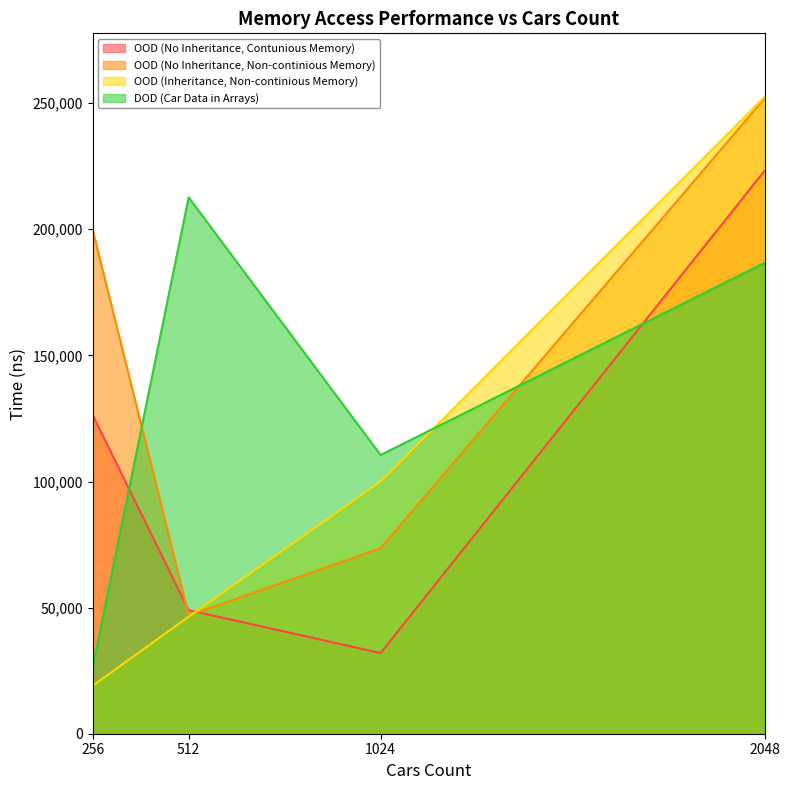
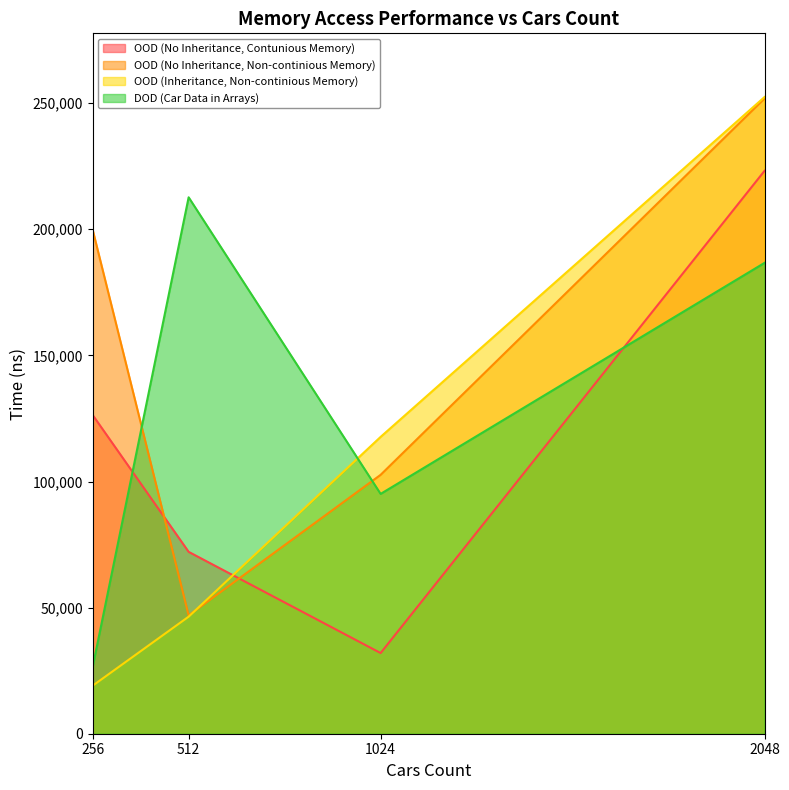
OOD (No Inheritance, Contunious Memory), 512: 49,000 -> 72,000
OOD (No Inheritance, Non-continious Memory), 1024: 74,000 -> 103,000
OOD (Inheritance, Non-continious Memory), 1024: 100,000 -> 118,000
DOD (Car Data in Arrays), 1024: 111,000 -> 95,000
